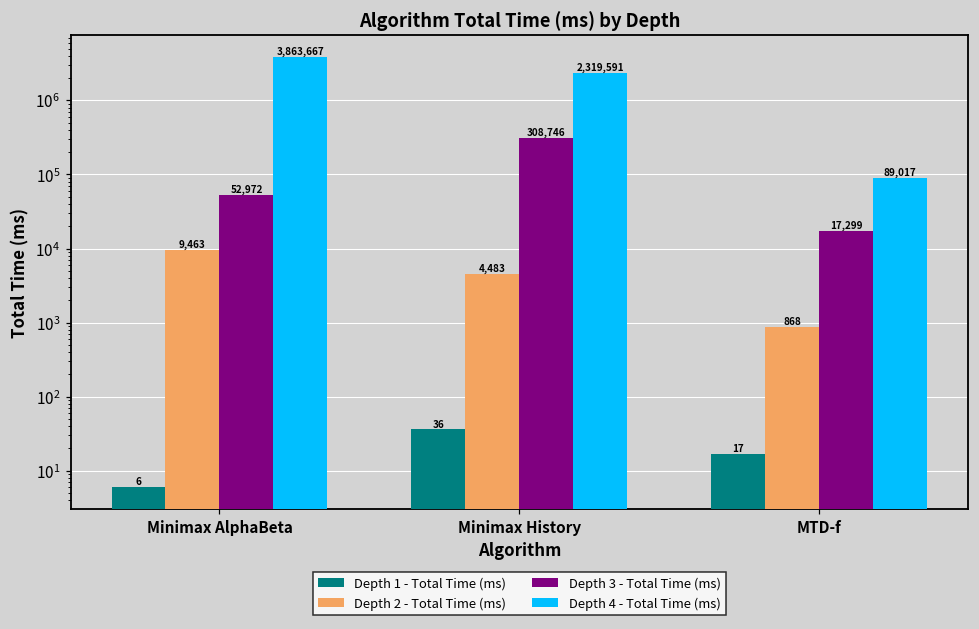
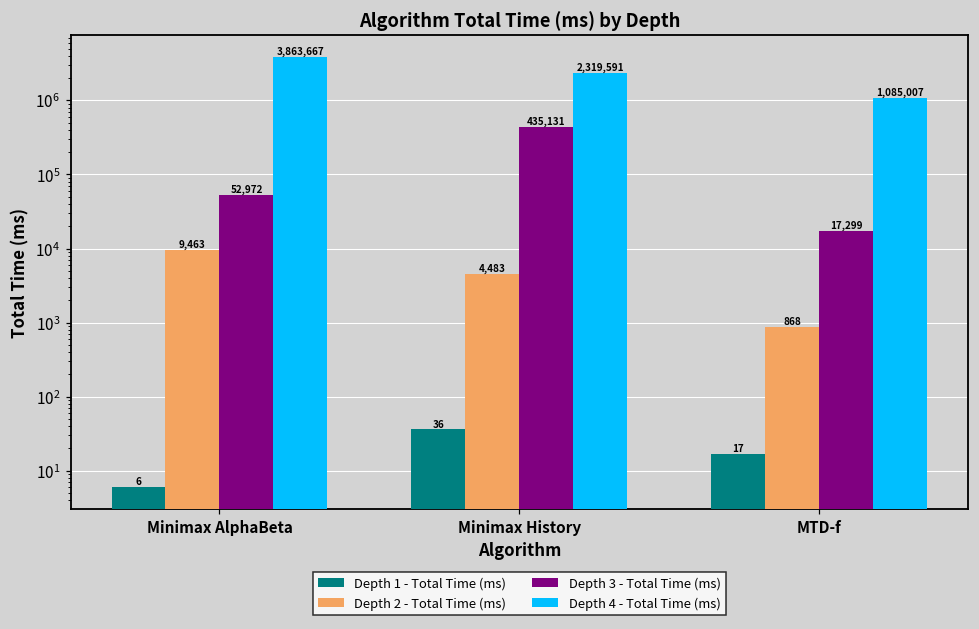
Depth 3 - Total Time (ms), Minimax History: 308,746 -> 435,131
Depth 4 - Total Time (ms), MTD-f: 89,017 -> 1,085,007
